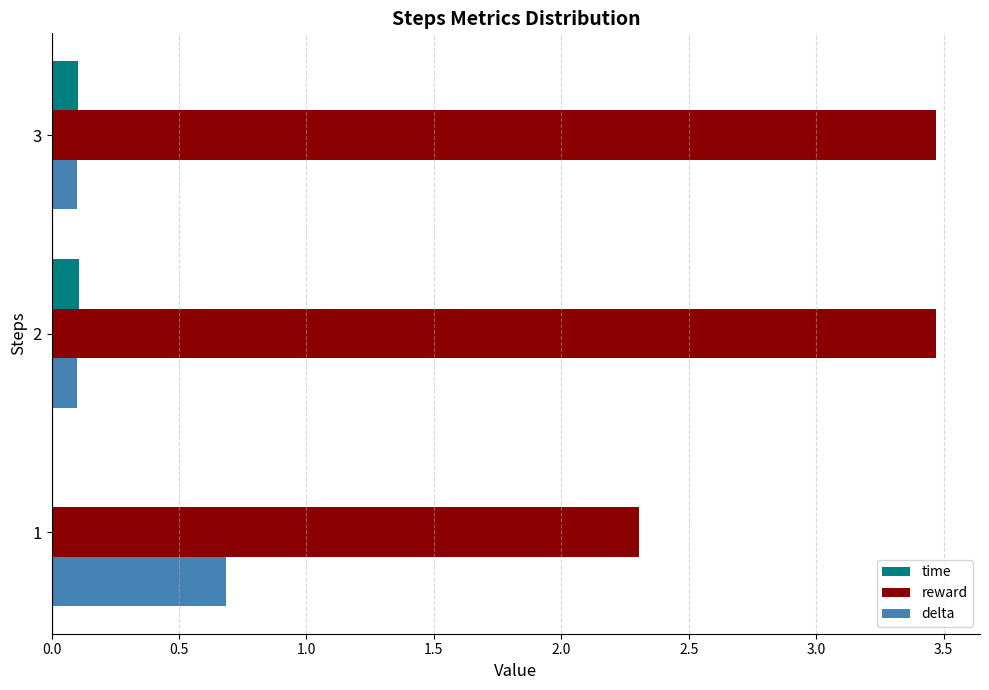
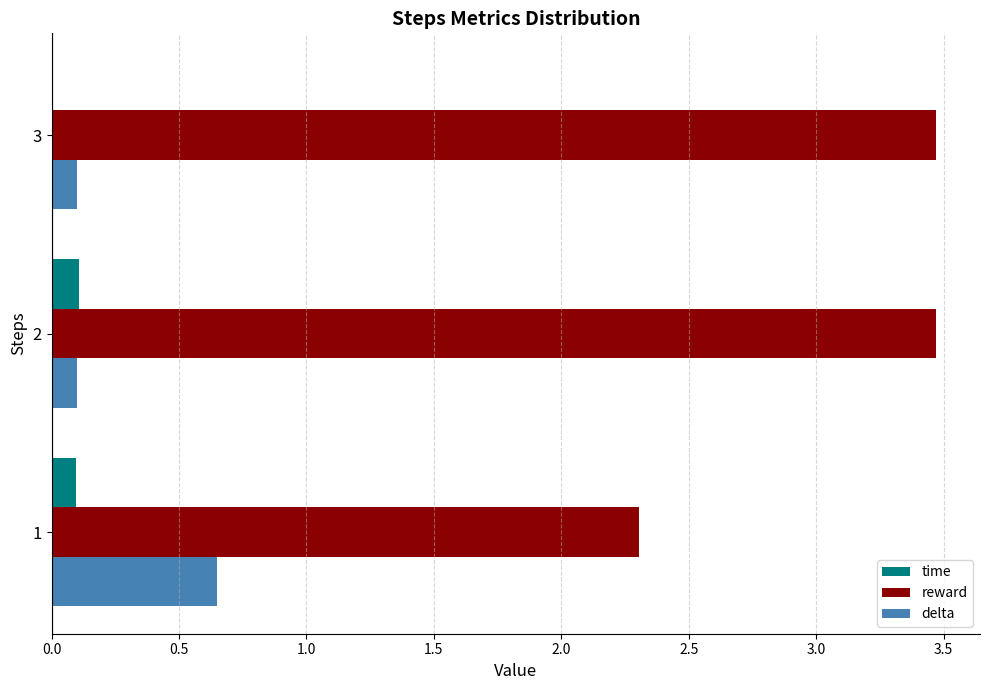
time, 3: 0.10 -> 0.00
time, 1: 0.00 -> 0.09
delta, 1: 0.68 -> 0.65
